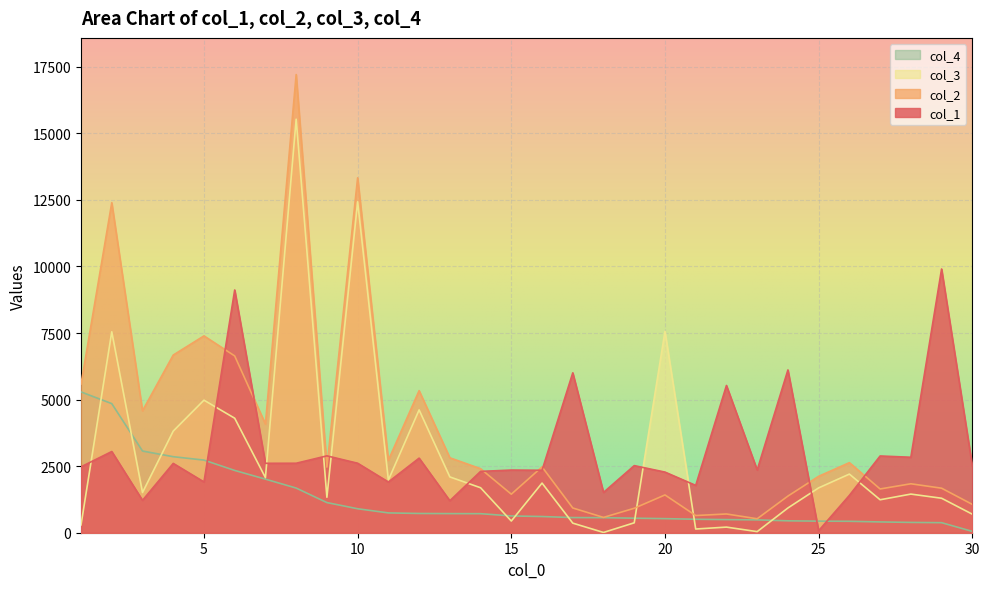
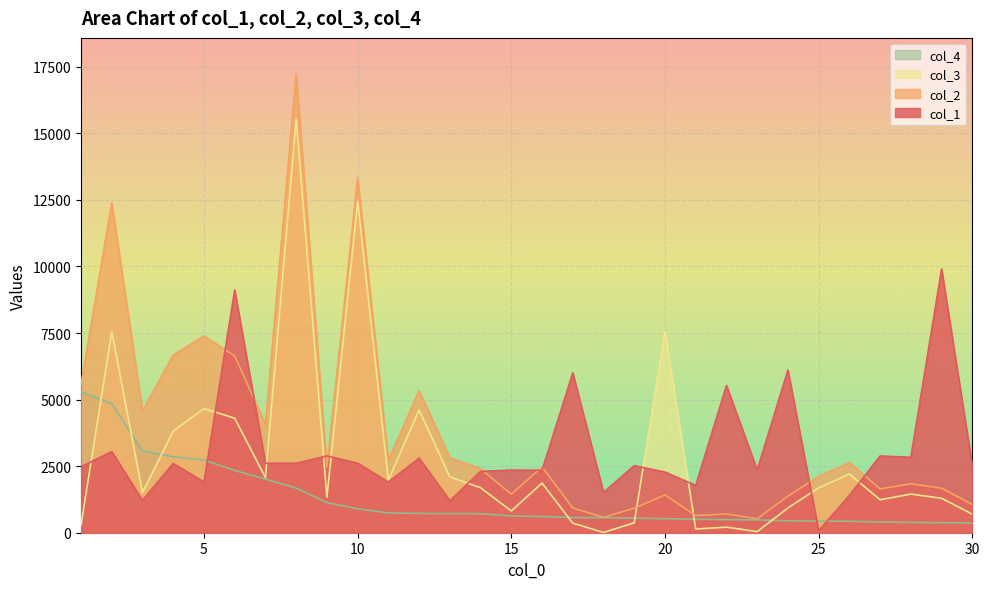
col_3, 5: 5000 -> 4700
col_3, 15: 400 -> 800
col_4, 30: 100 -> 400
